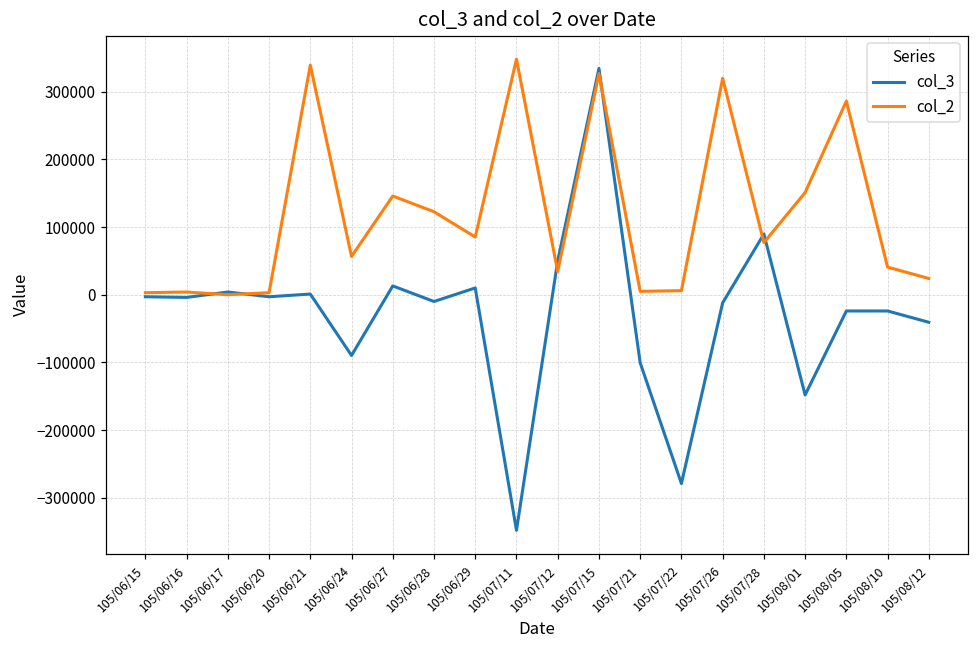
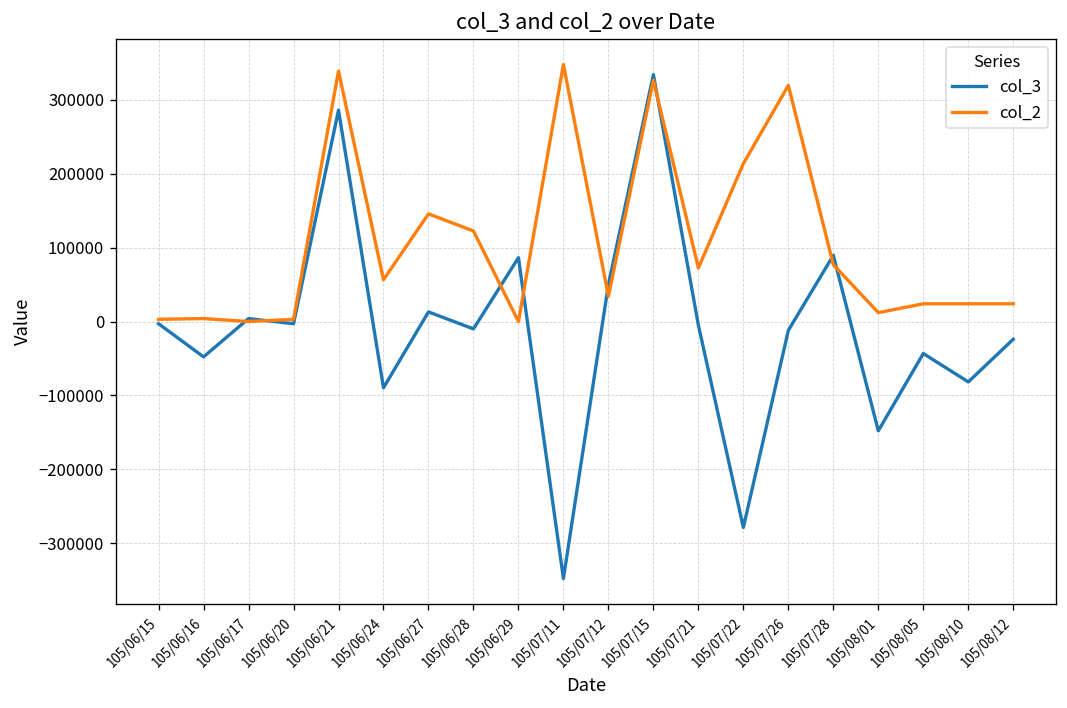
col_3, 105/06/16: 0 -> -50000
col_3, 105/06/21: 0 -> 290000
col_3, 105/06/29: 10000 -> 90000
col_2, 105/06/29: 90000 -> 0
col_3, 105/07/21: -100000 -> -10000
col_2, 105/07/21: 10000 -> 70000
col_2, 105/07/22: 10000 -> 210000
col_2, 105/08/01: 150000 -> 10000
col_3, 105/08/05: -20000 -> -40000
col_2, 105/08/05: 290000 -> 20000
col_3, 105/08/10: -20000 -> -80000
col_2, 105/08/10: 40000 -> 20000
col_3, 105/08/12: -40000 -> -20000
